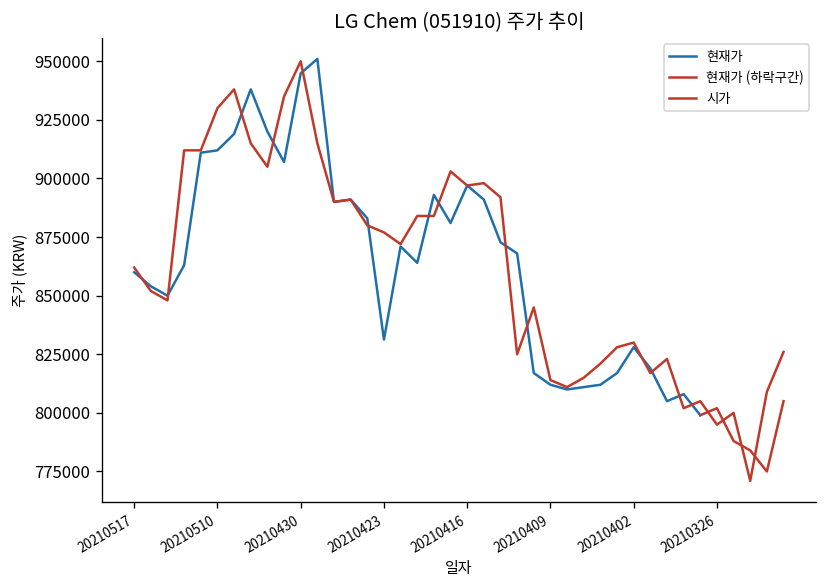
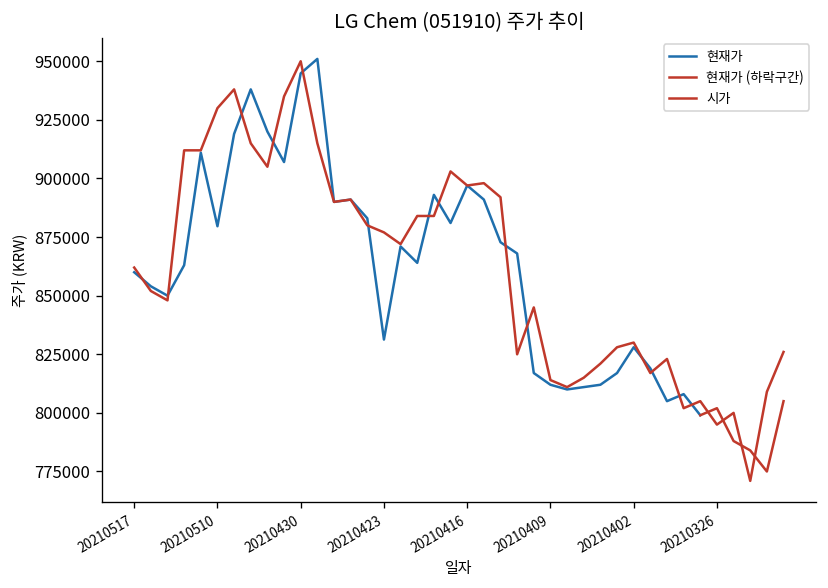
현재가, 20210510: 912000 -> 880000
